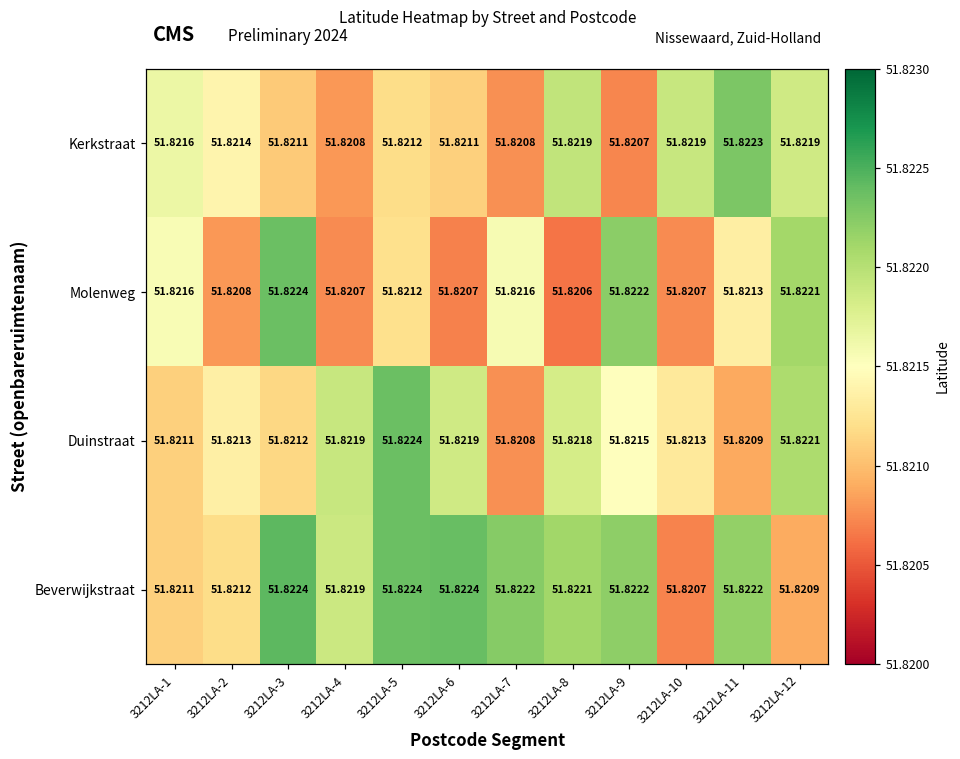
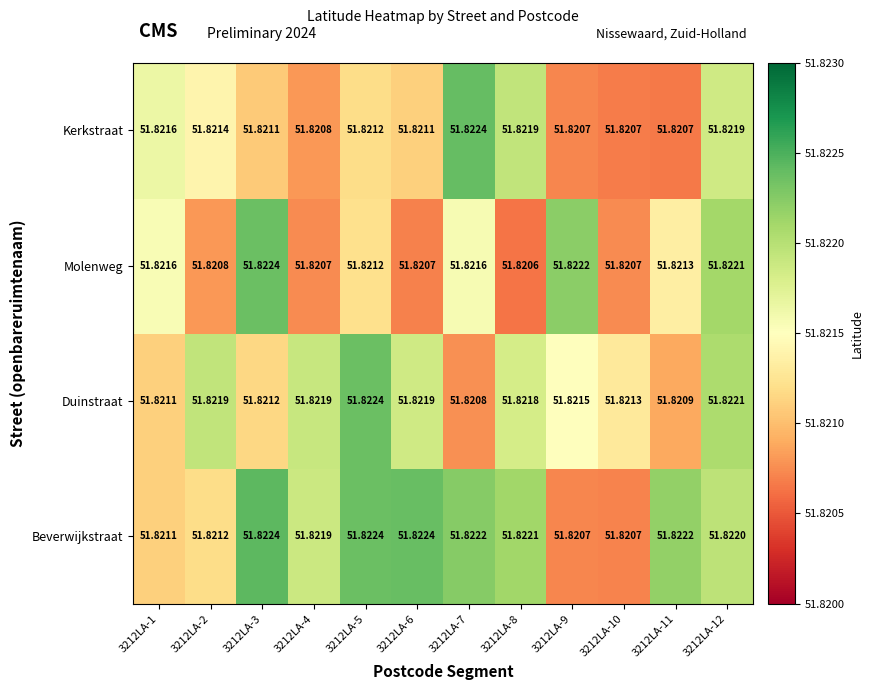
Kerkstraat, 3212LA-7: 51.8208 -> 51.8224
Kerkstraat, 3212LA-10: 51.8219 -> 51.8207
Kerkstraat, 3212LA-11: 51.8223 -> 51.8207
Duinstraat, 3212LA-2: 51.8213 -> 51.8219
Beverwijkstraat, 3212LA-9: 51.8222 -> 51.8207
Beverwijkstraat, 3212LA-12: 51.8209 -> 51.8220
